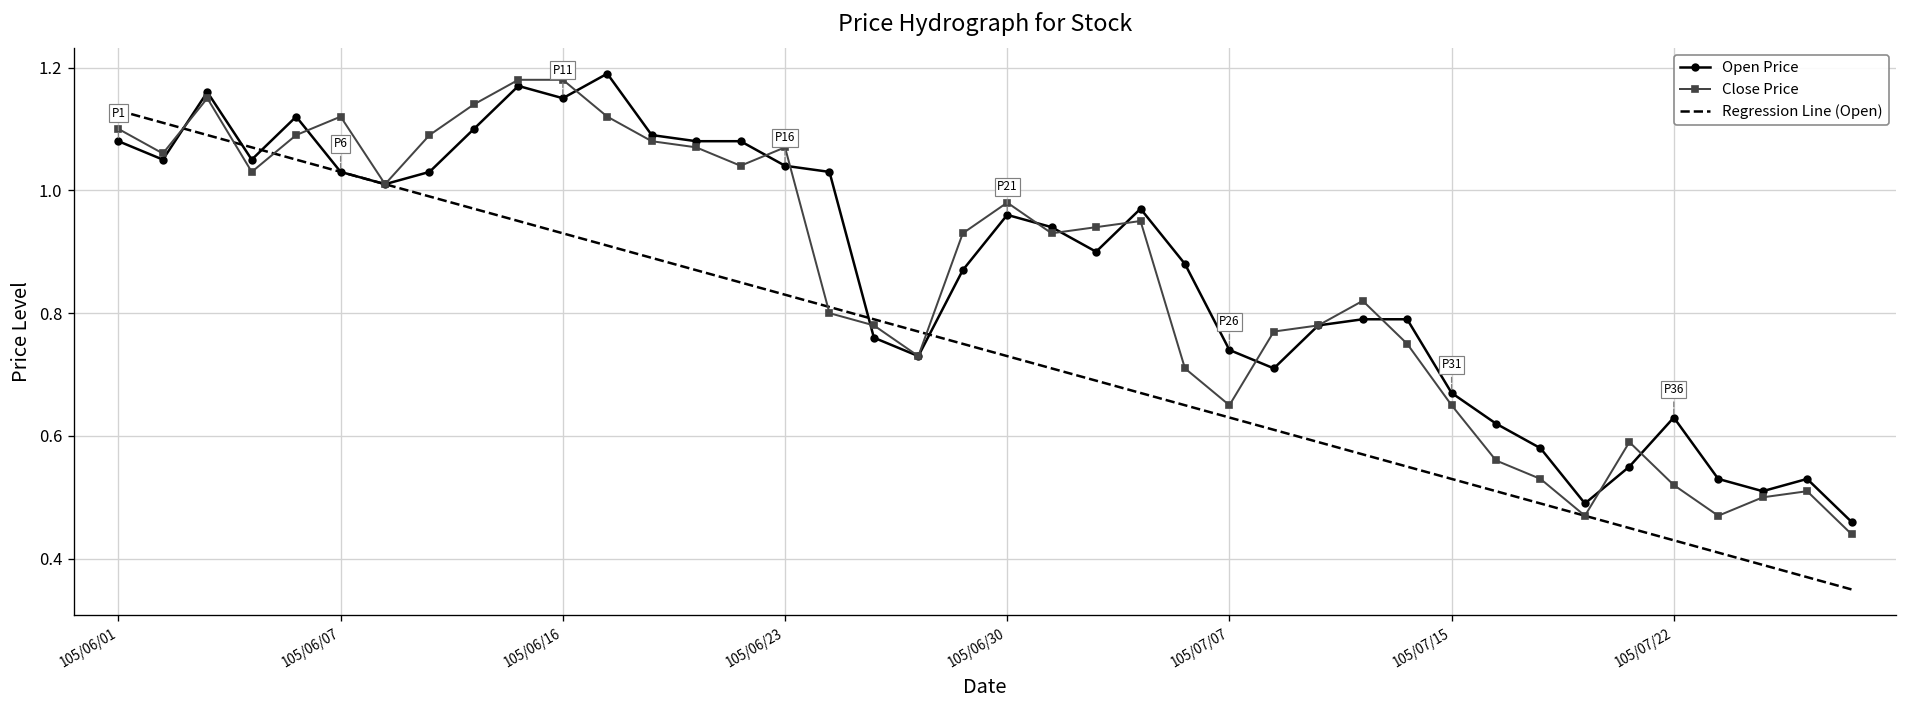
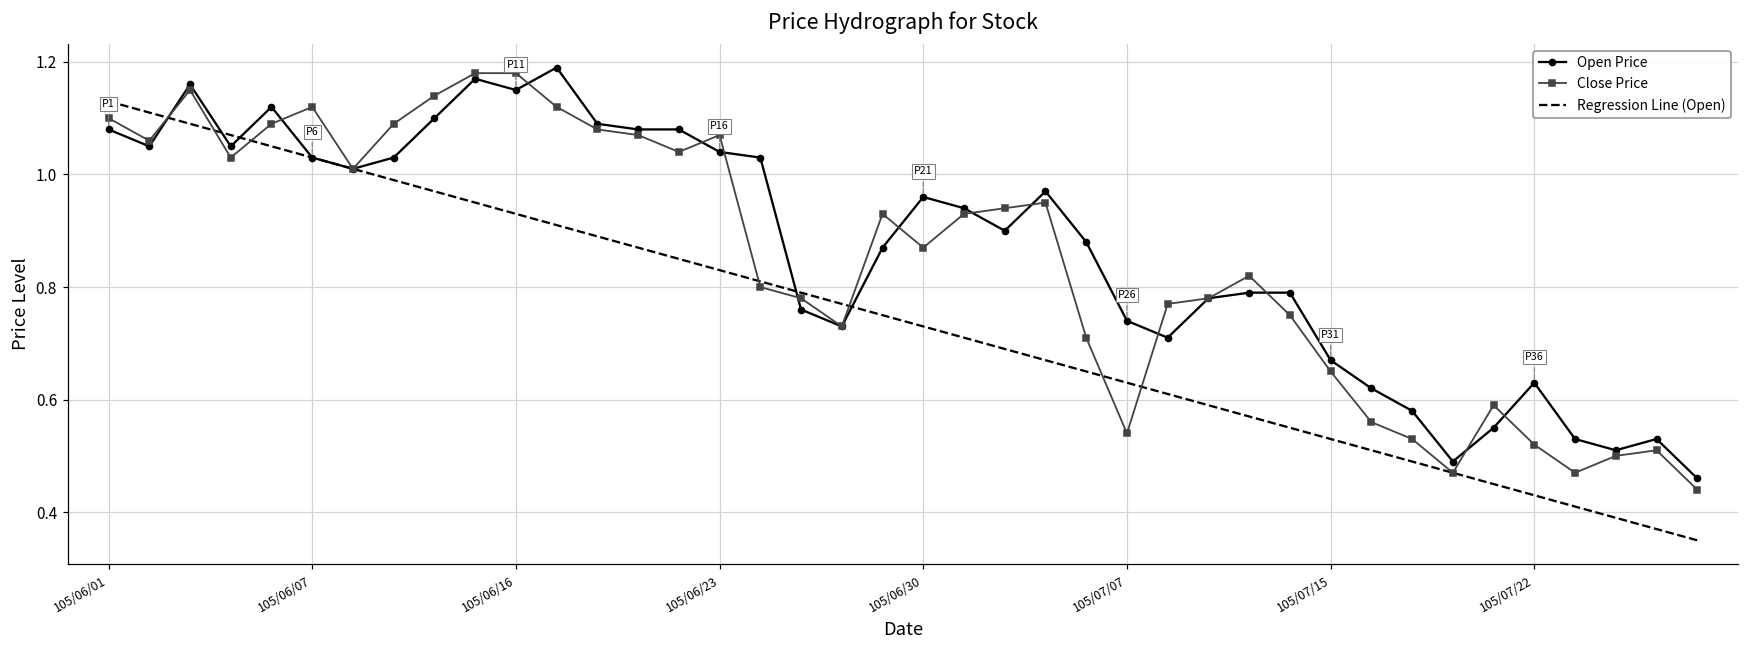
Close Price, 105/06/30: 0.98 -> 0.87
Close Price, 105/07/07: 0.65 -> 0.54
